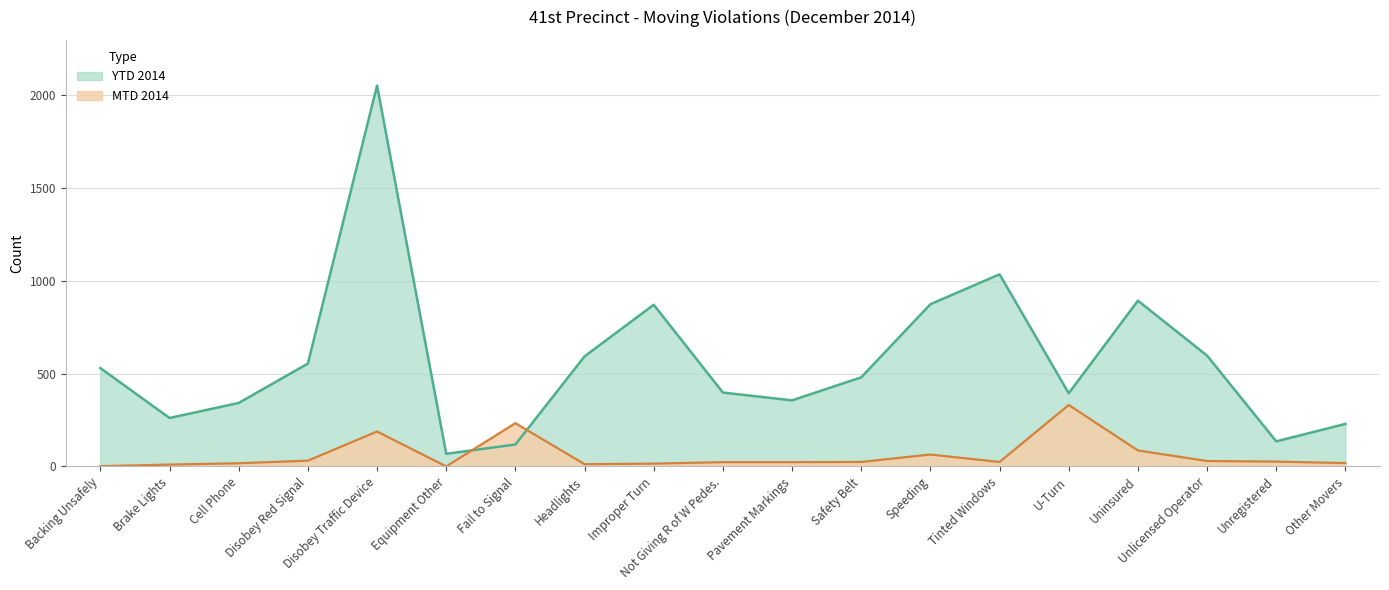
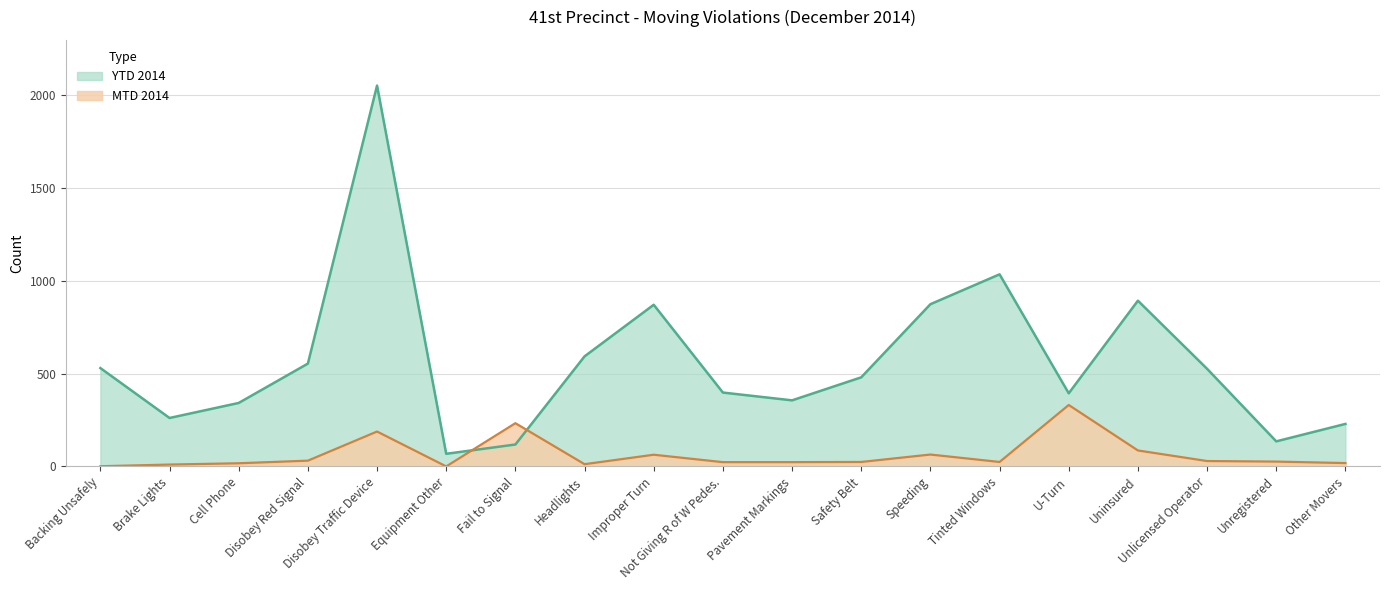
MTD 2014, Improper Turn: 20 -> 60
YTD 2014, Unlicensed Operator: 600 -> 530
